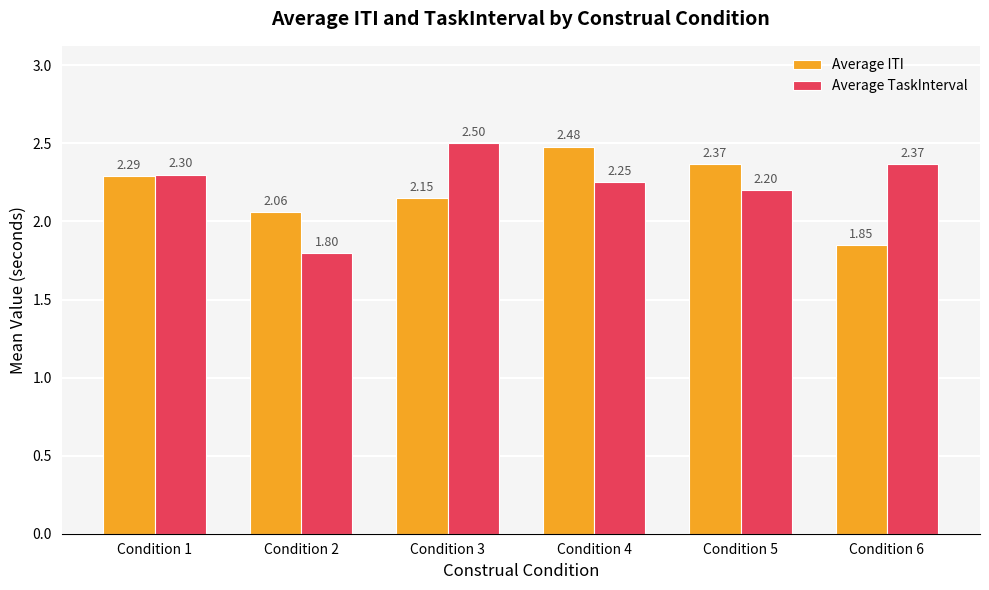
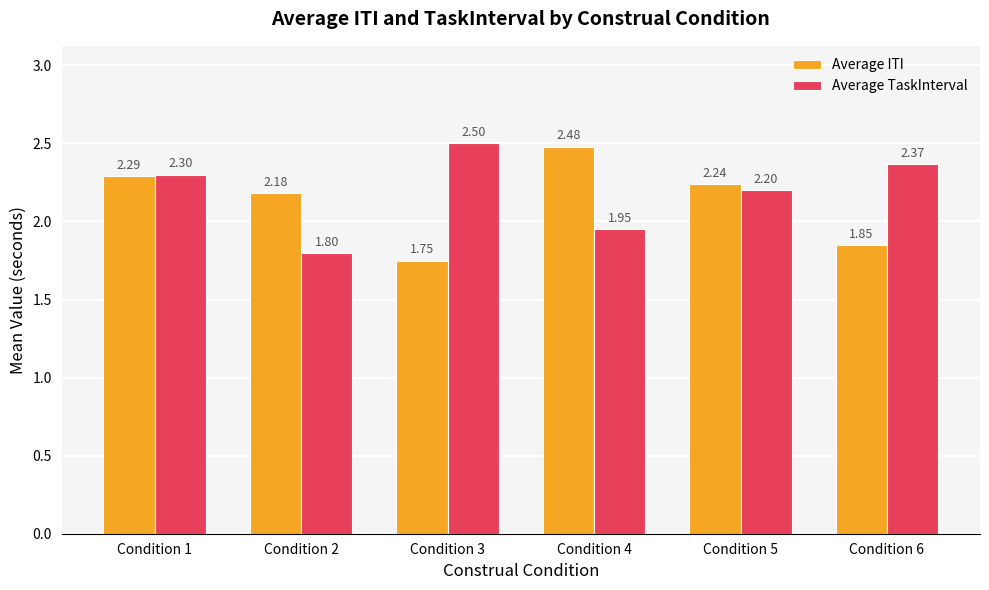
Average ITI, Condition 2: 2.06 -> 2.18
Average ITI, Condition 3: 2.15 -> 1.75
Average TaskInterval, Condition 4: 2.25 -> 1.95
Average ITI, Condition 5: 2.37 -> 2.24
